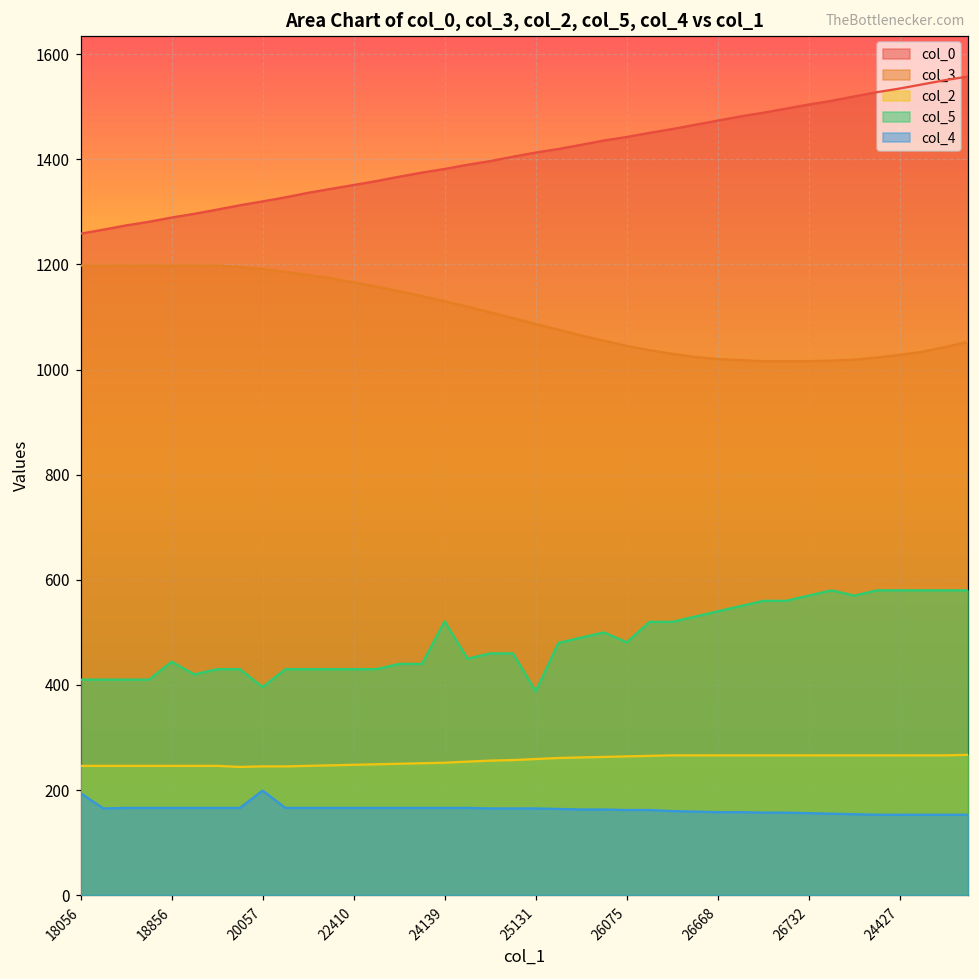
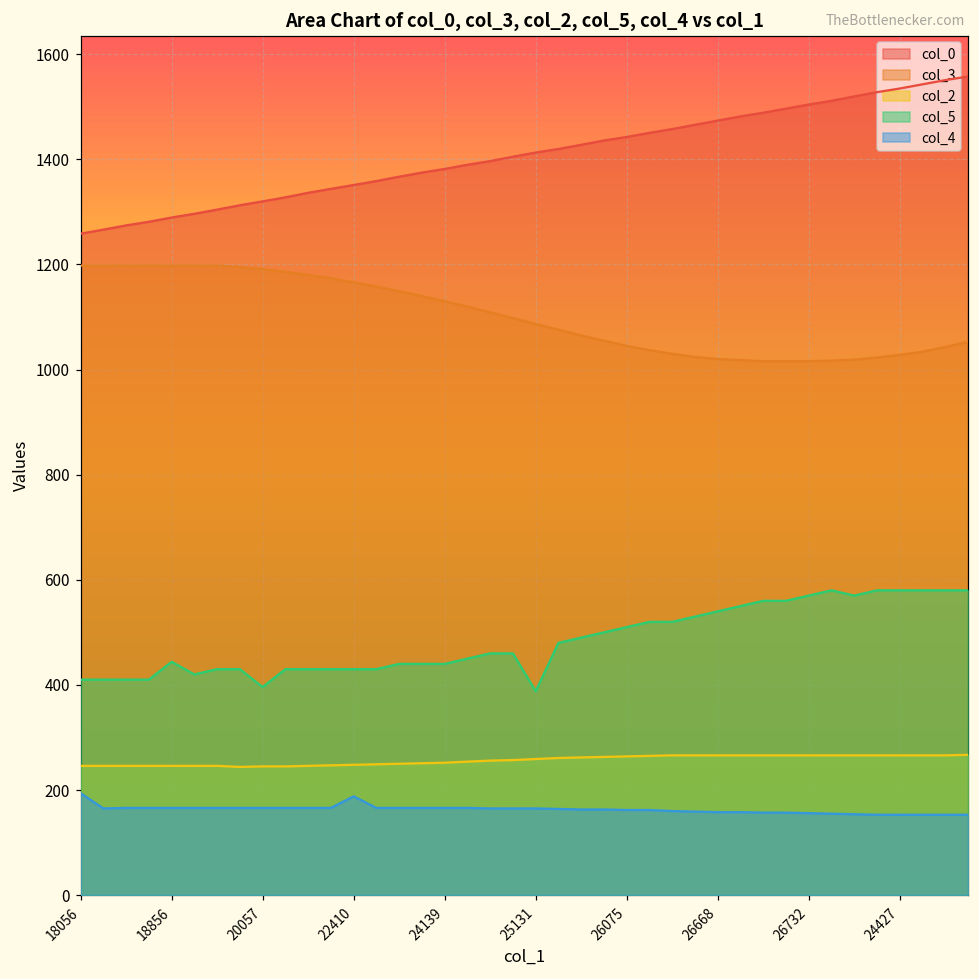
col_4, 20057: 200 -> 170
col_4, 22410: 170 -> 190
col_5, 24139: 520 -> 440
col_5, 26075: 480 -> 510
